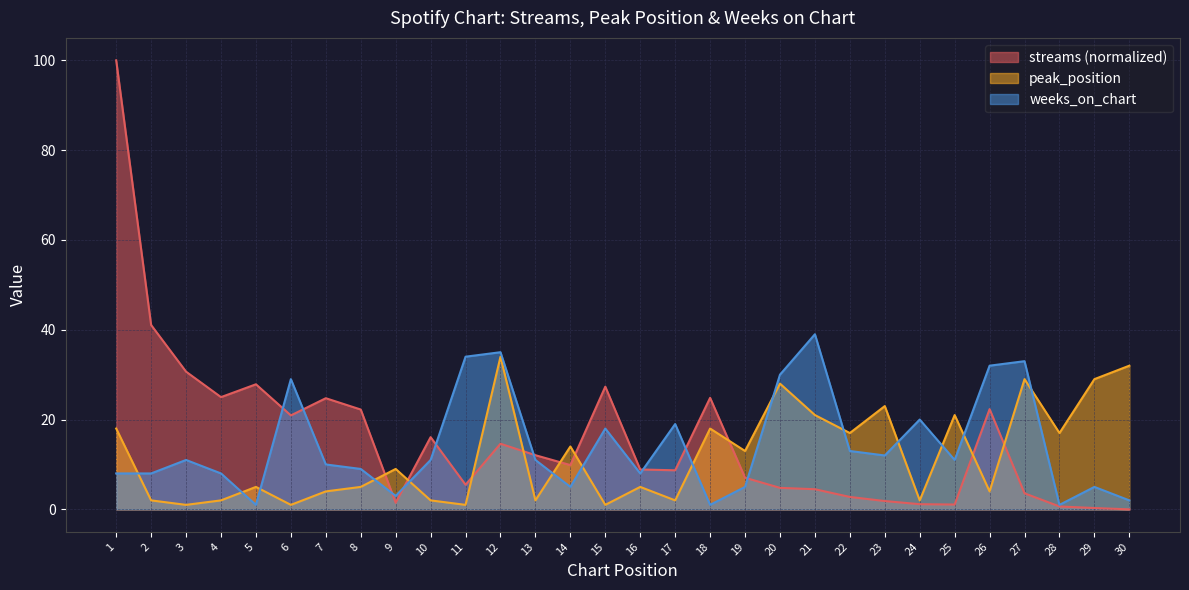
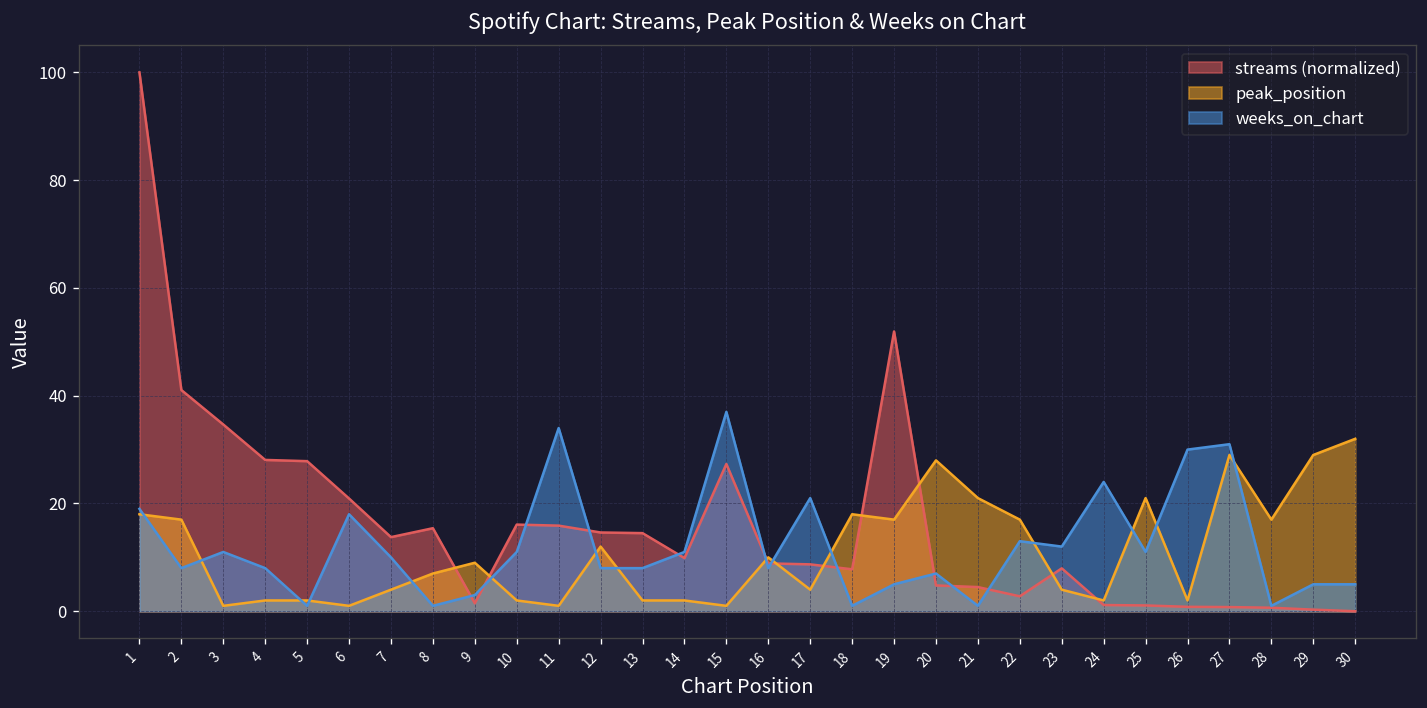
weeks_on_chart, 1: 8 -> 19
peak_position, 2: 2 -> 17
streams (normalized), 3: 31 -> 35
streams (normalized), 4: 25 -> 28
peak_position, 5: 5 -> 2
weeks_on_chart, 6: 29 -> 18
streams (normalized), 7: 25 -> 14
streams (normalized), 8: 22 -> 15
peak_position, 8: 5 -> 7
weeks_on_chart, 8: 9 -> 1
streams (normalized), 11: 5 -> 16
peak_position, 12: 34 -> 12
weeks_on_chart, 12: 35 -> 8
streams (normalized), 13: 12 -> 14
weeks_on_chart, 13: 11 -> 8
peak_position, 14: 14 -> 2
weeks_on_chart, 14: 5 -> 11
weeks_on_chart, 15: 18 -> 37
peak_position, 16: 5 -> 10
peak_position, 17: 2 -> 4
weeks_on_chart, 17: 19 -> 21
streams (normalized), 18: 25 -> 8
streams (normalized), 19: 7 -> 52
peak_position, 19: 13 -> 17
weeks_on_chart, 20: 30 -> 7
weeks_on_chart, 21: 39 -> 1
streams (normalized), 23: 2 -> 8
peak_position, 23: 23 -> 4
weeks_on_chart, 24: 20 -> 24
streams (normalized), 26: 22 -> 1
peak_position, 26: 4 -> 2
weeks_on_chart, 26: 32 -> 30
streams (normalized), 27: 4 -> 1
weeks_on_chart, 27: 33 -> 31
weeks_on_chart, 30: 2 -> 5
